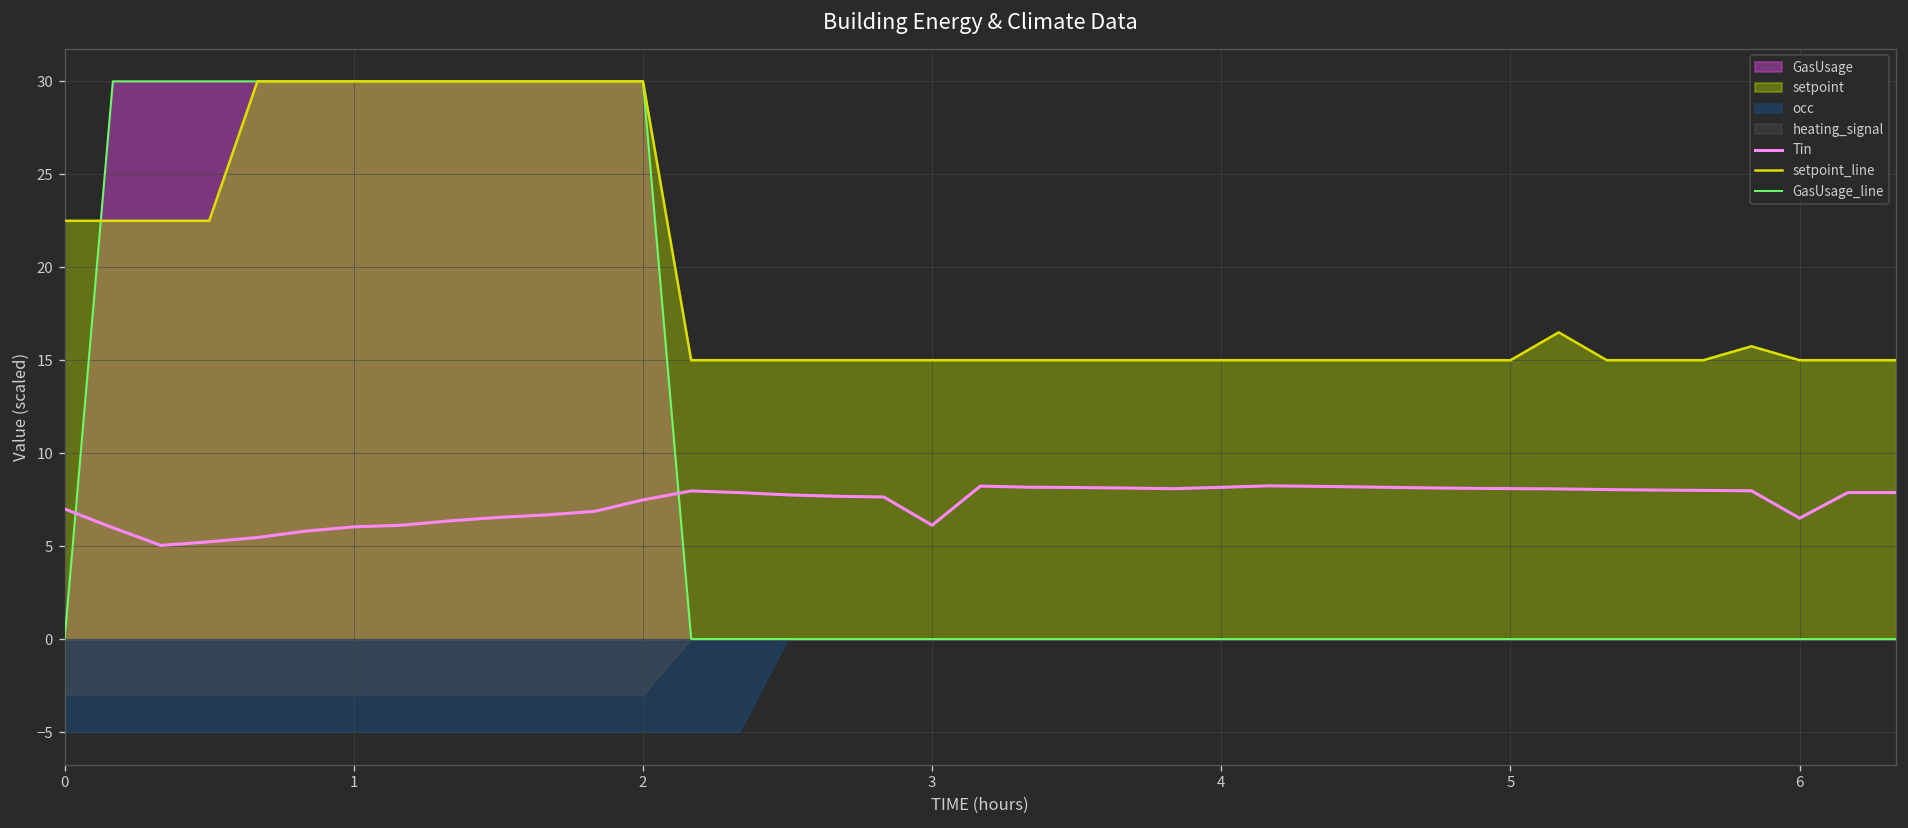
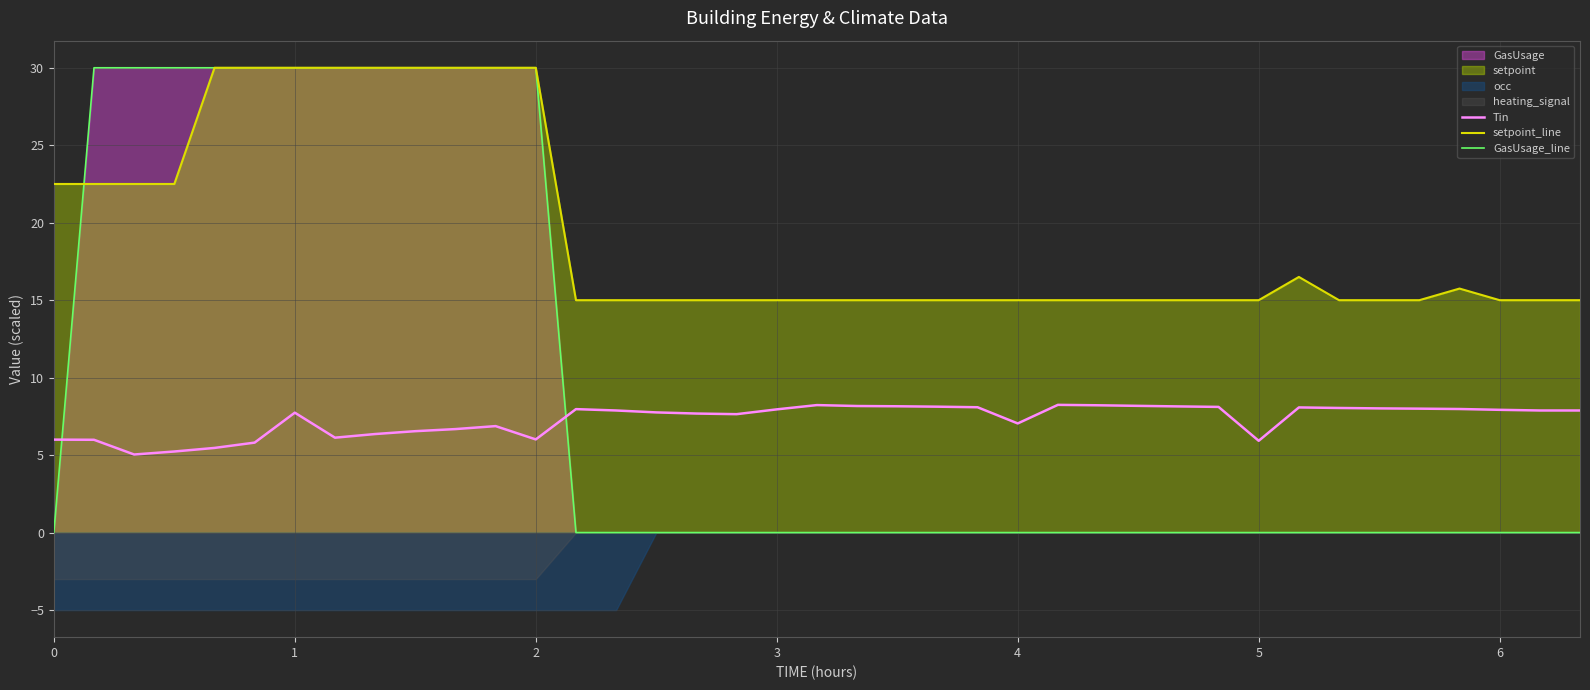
Tin, 0: 7.0 -> 6.0
Tin, 1: 6.0 -> 7.7
Tin, 2: 7.5 -> 6.0
Tin, 3: 6.1 -> 8.0
Tin, 4: 8.2 -> 7.0
Tin, 5: 8.1 -> 5.9
Tin, 6: 6.5 -> 7.9
